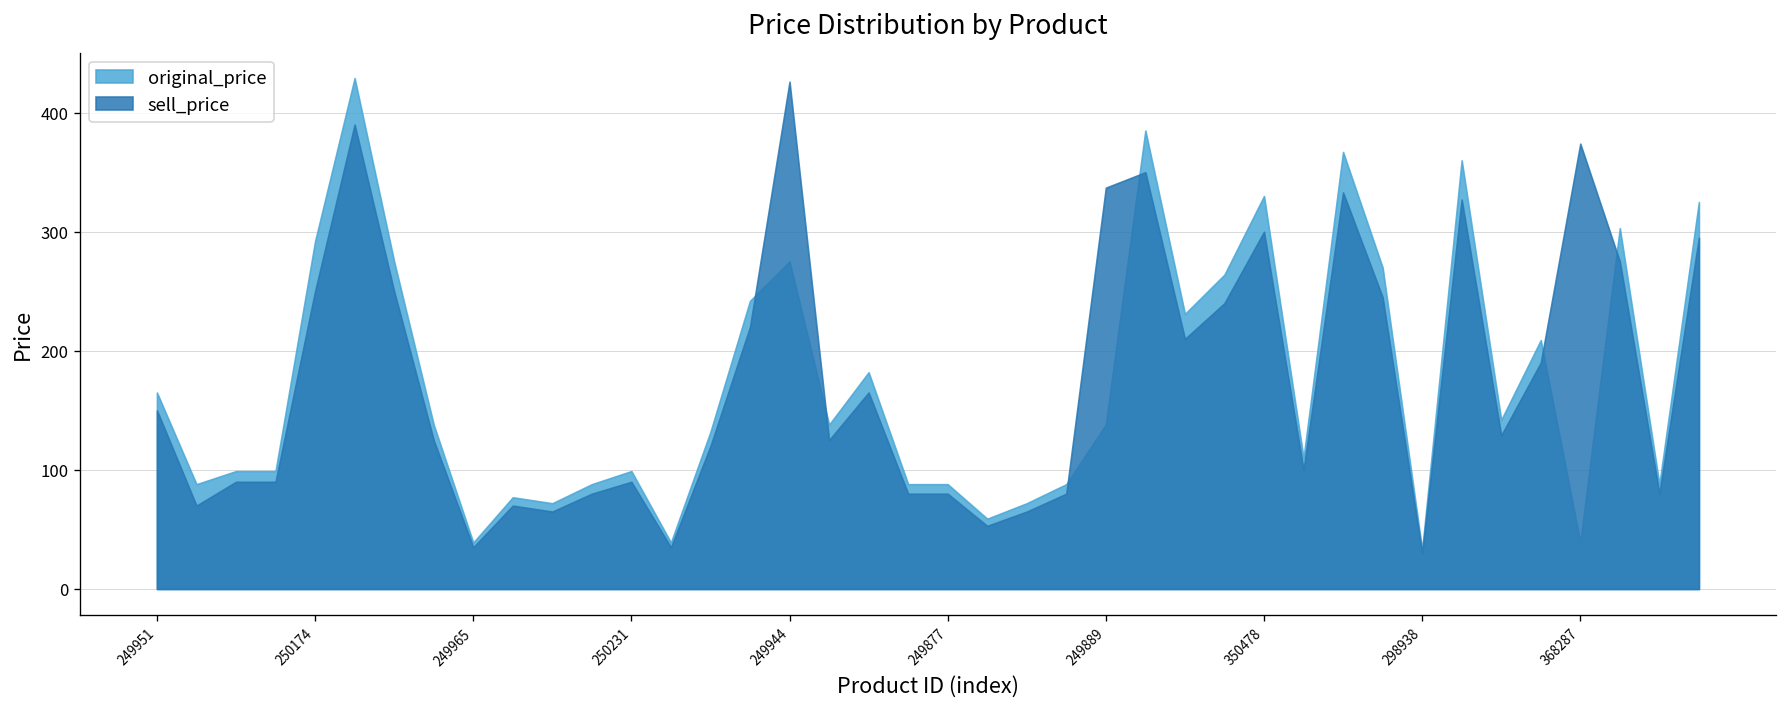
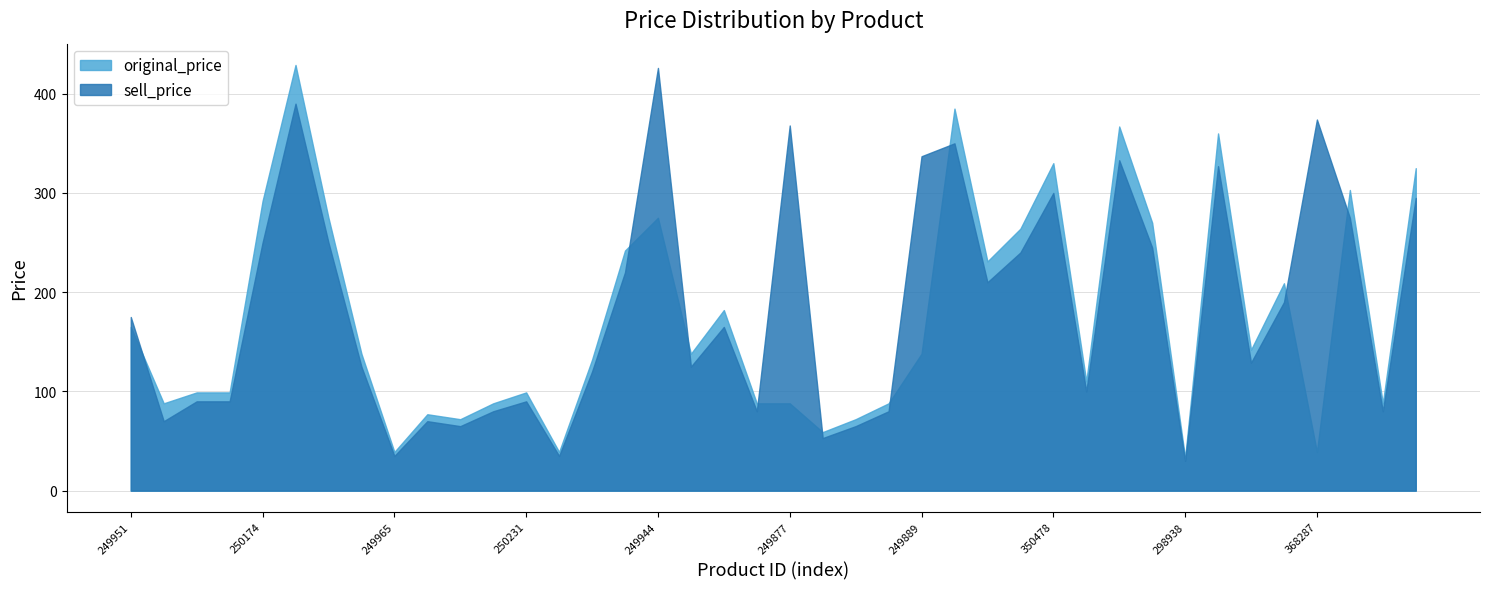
sell_price, 249951: 150 -> 180
sell_price, 249877: 80 -> 370
